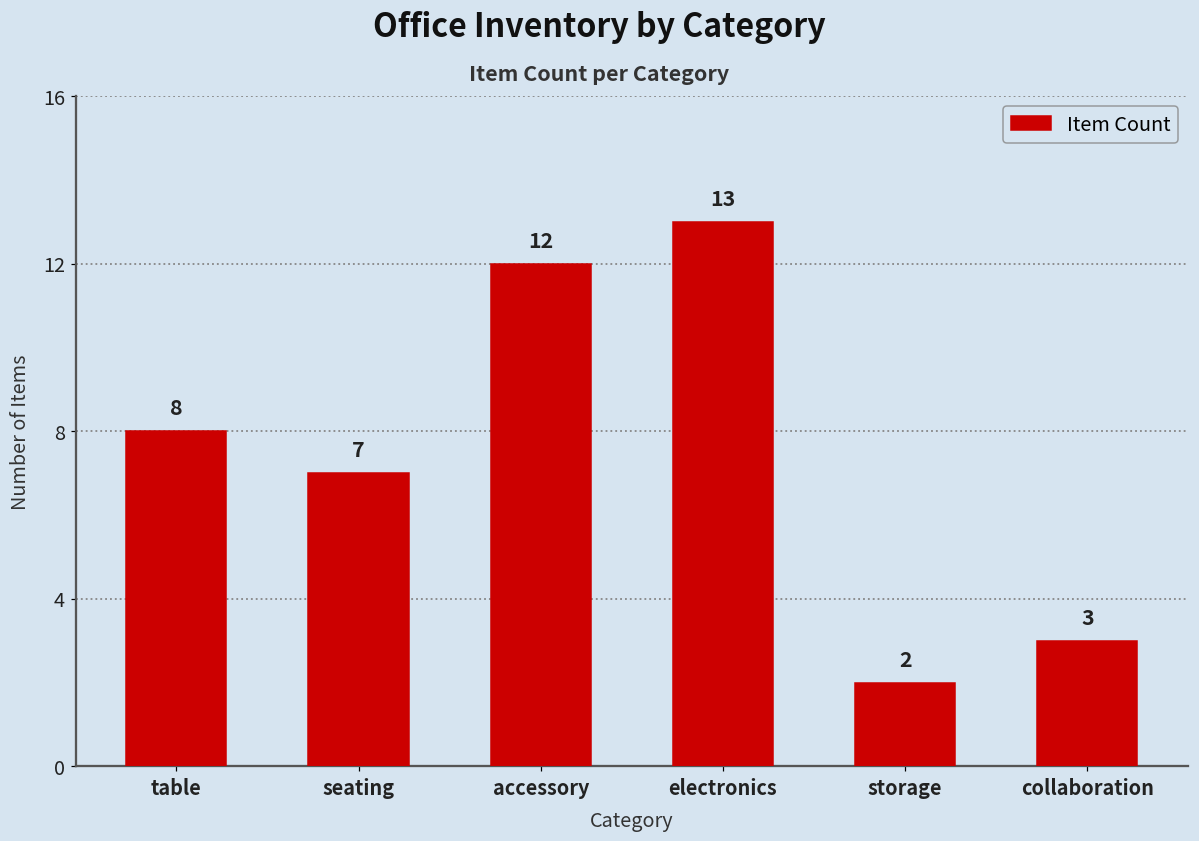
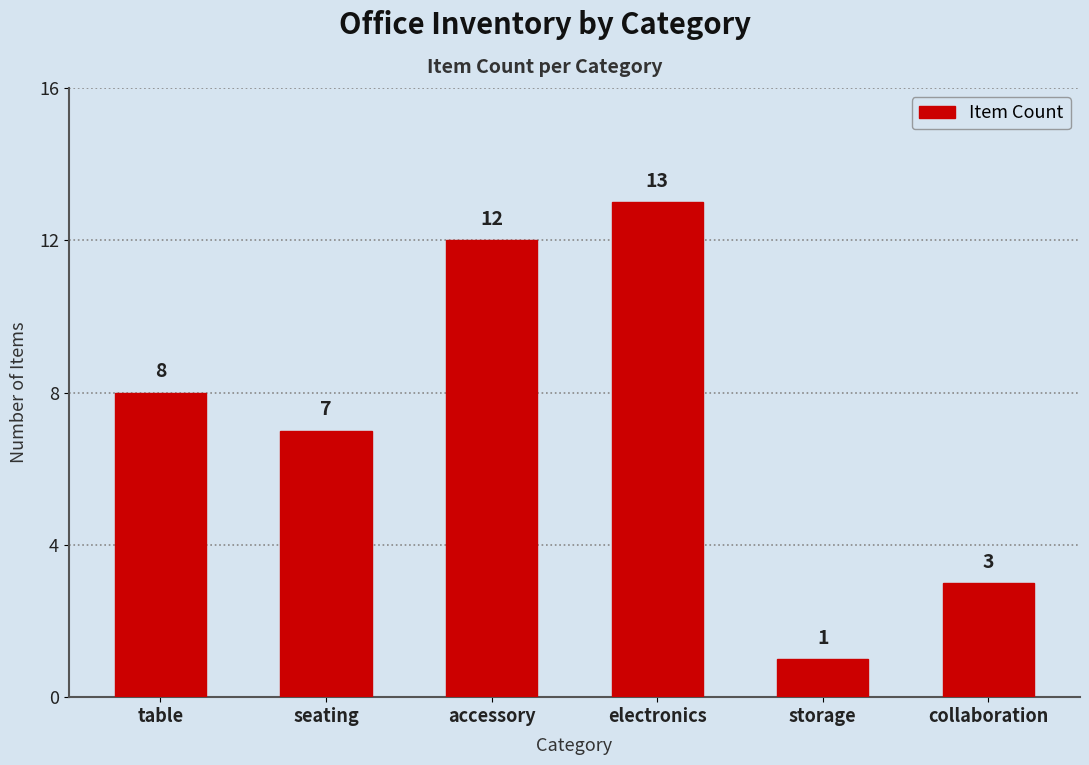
storage: 2 -> 1
